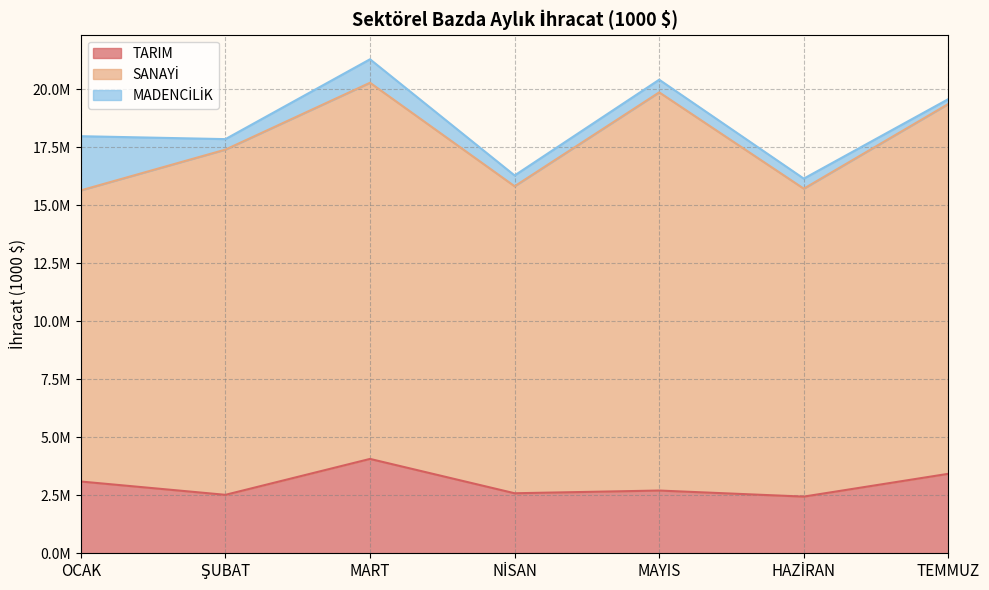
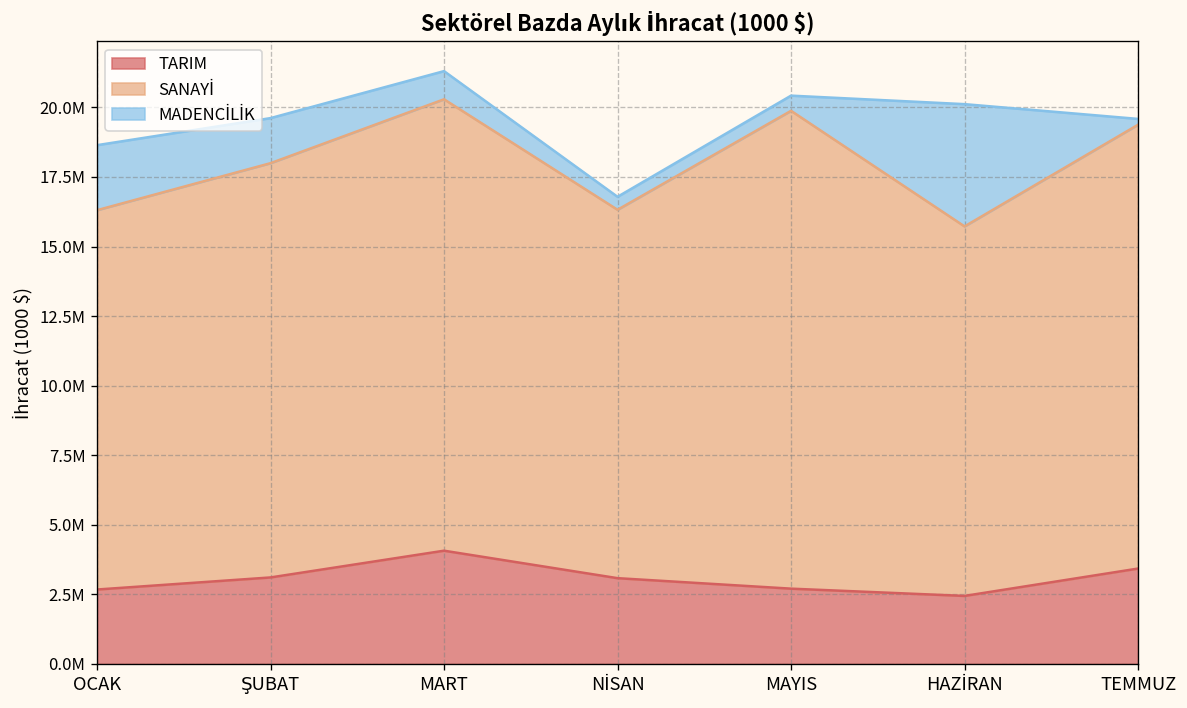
TARIM, OCAK: 3100000 -> 2700000
SANAYİ, OCAK: 12600000 -> 13600000
TARIM, ŞUBAT: 2500000 -> 3100000
MADENCİLİK, ŞUBAT: 500000 -> 1600000
TARIM, NİSAN: 2600000 -> 3100000
MADENCİLİK, HAZİRAN: 400000 -> 4400000
